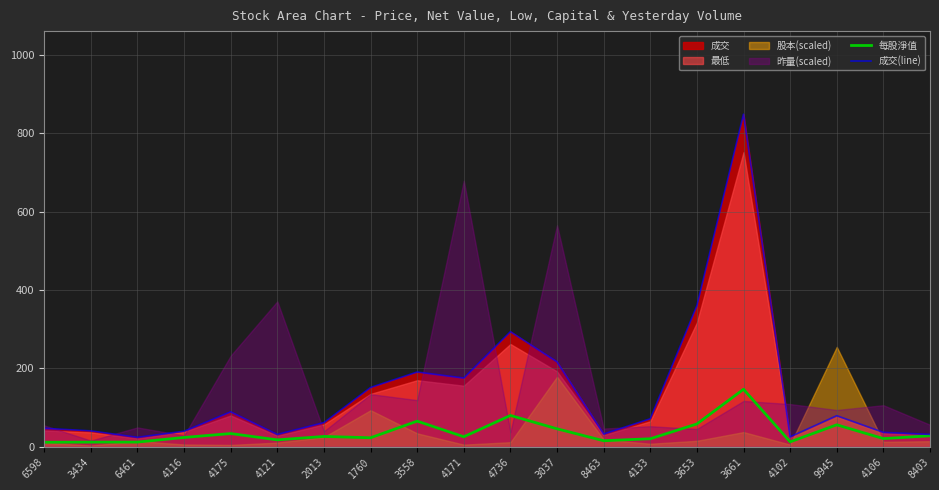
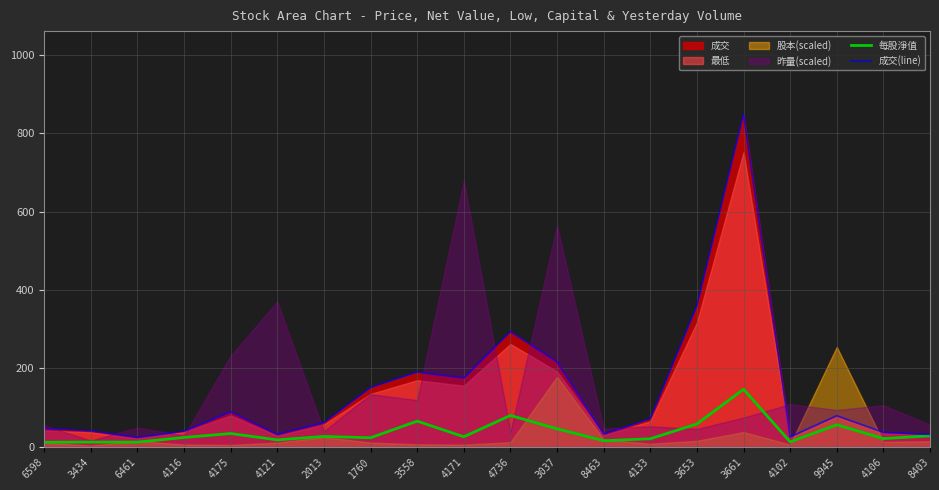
股本(scaled), 1760: 90 -> 10
股本(scaled), 3558: 30 -> 10
昨量(scaled), 3661: 120 -> 70
